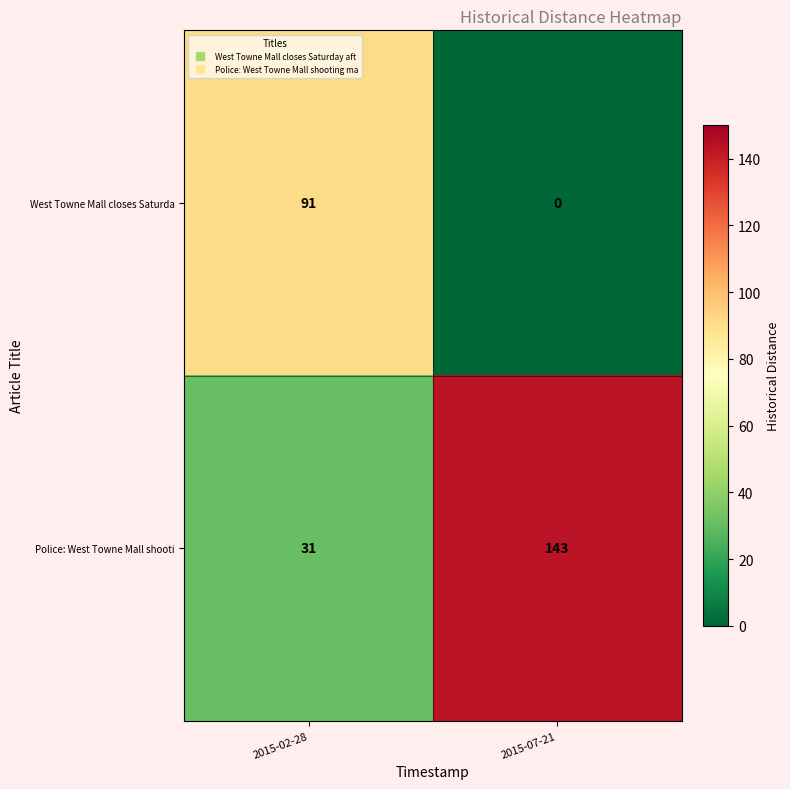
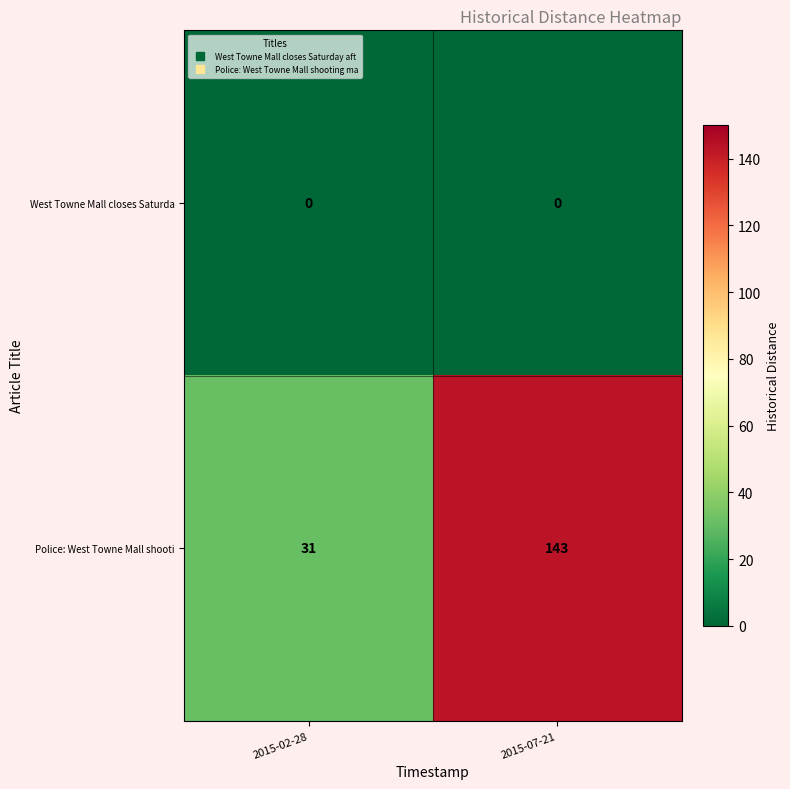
West Towne Mall closes Saturda, 2015-02-28: 91 -> 0
